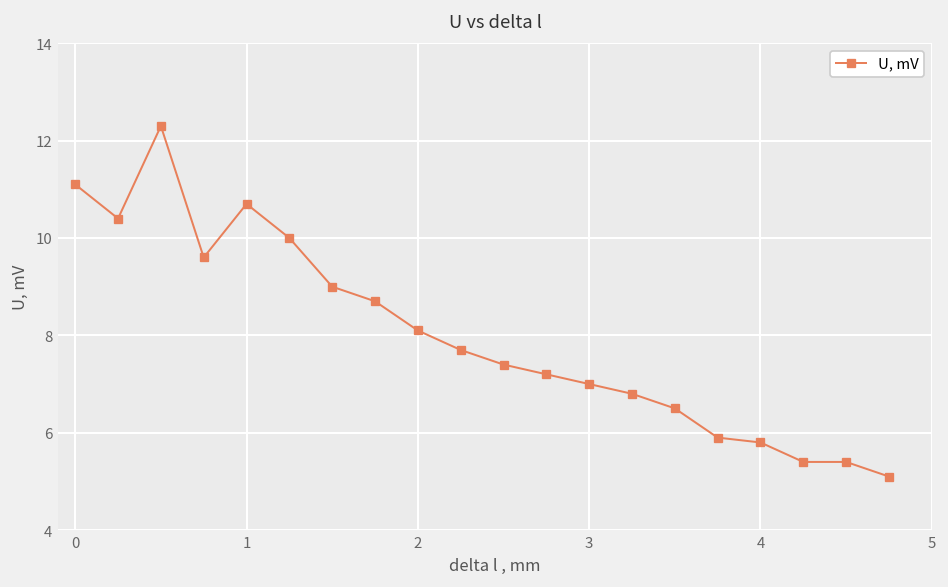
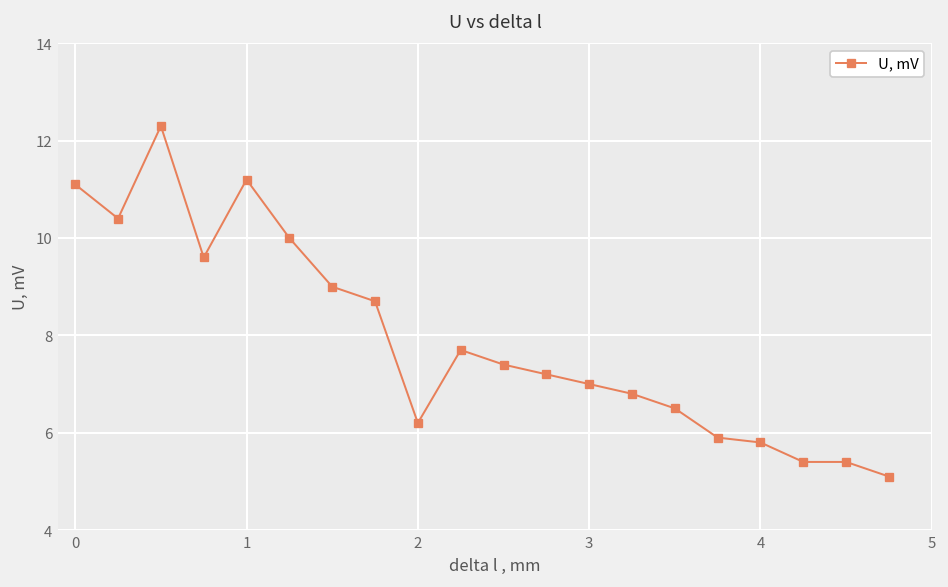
1: 10.7 -> 11.2
2: 8.1 -> 6.2
